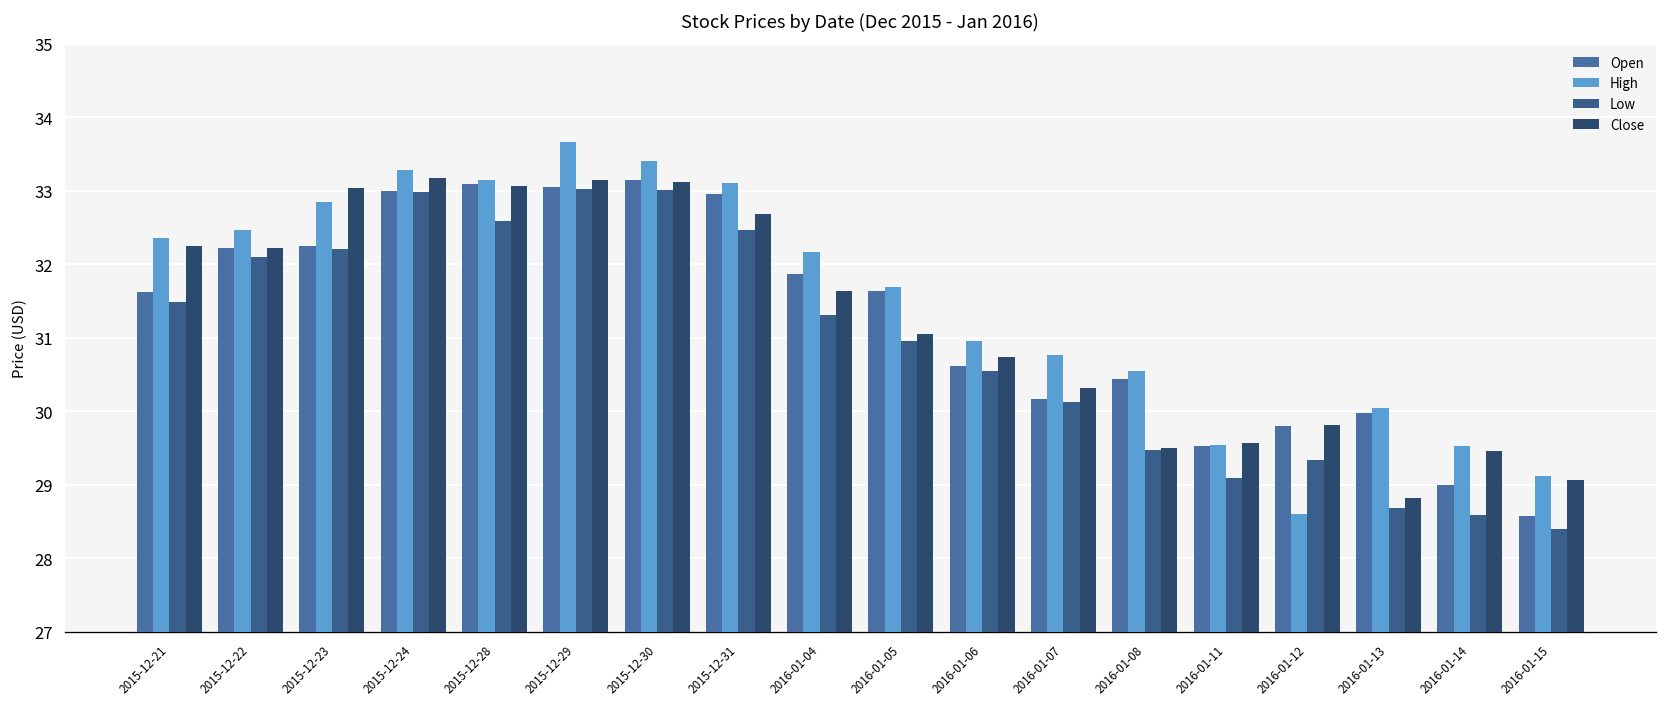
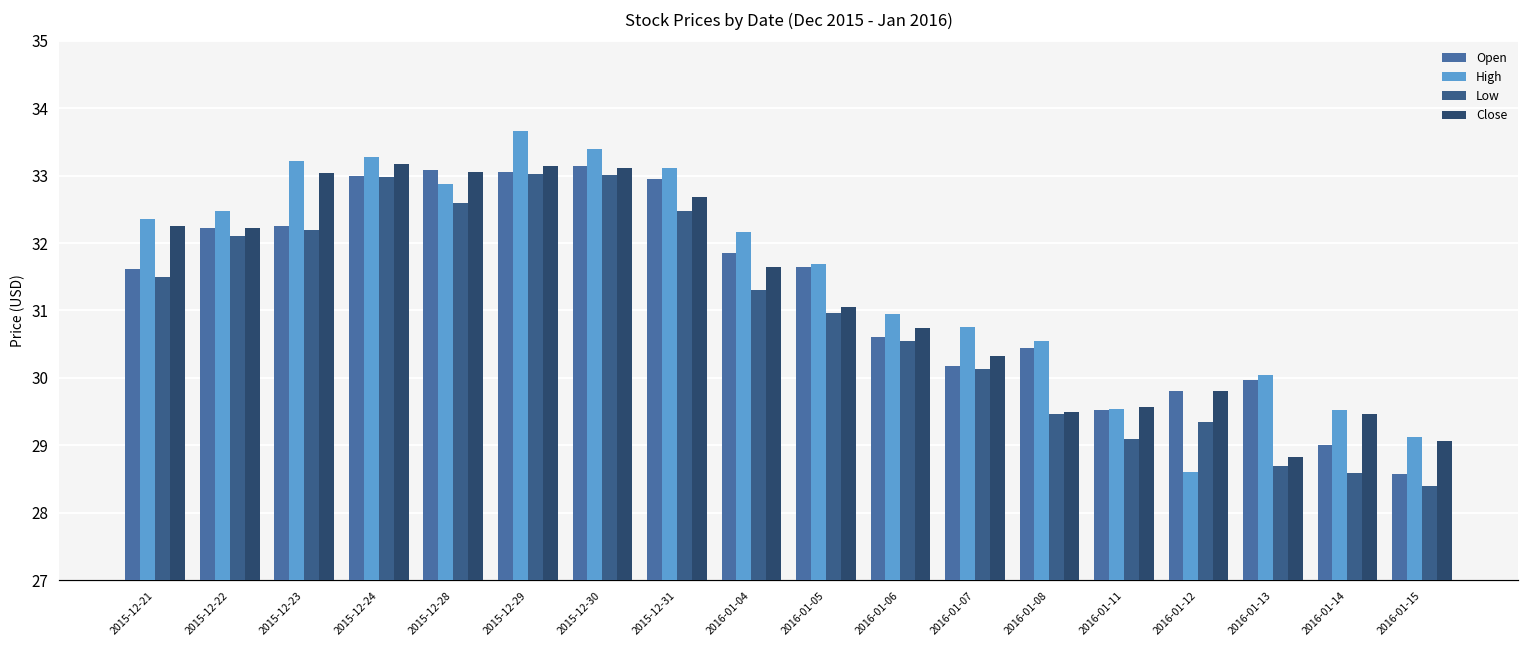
High, 2015-12-23: 32.8 -> 33.2
High, 2015-12-28: 33.1 -> 32.9
